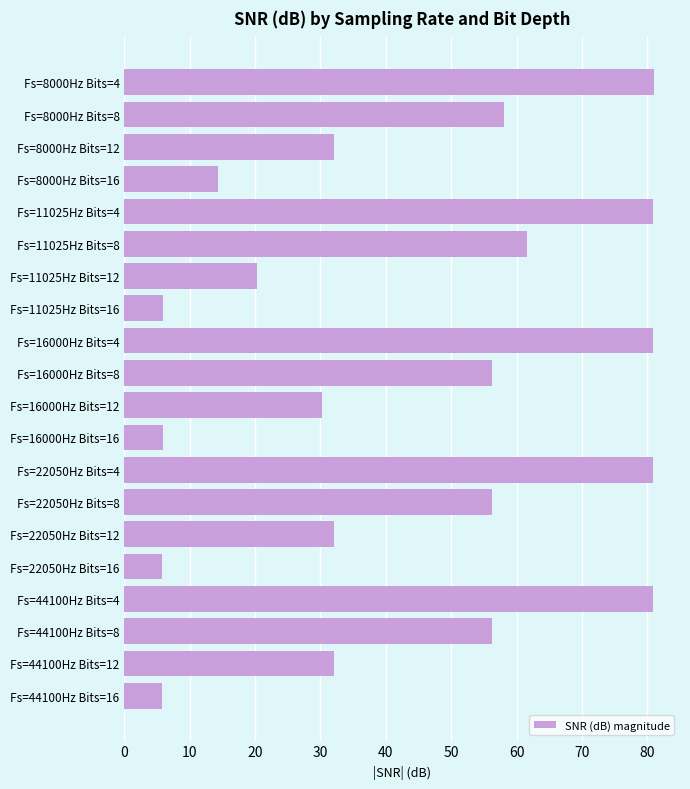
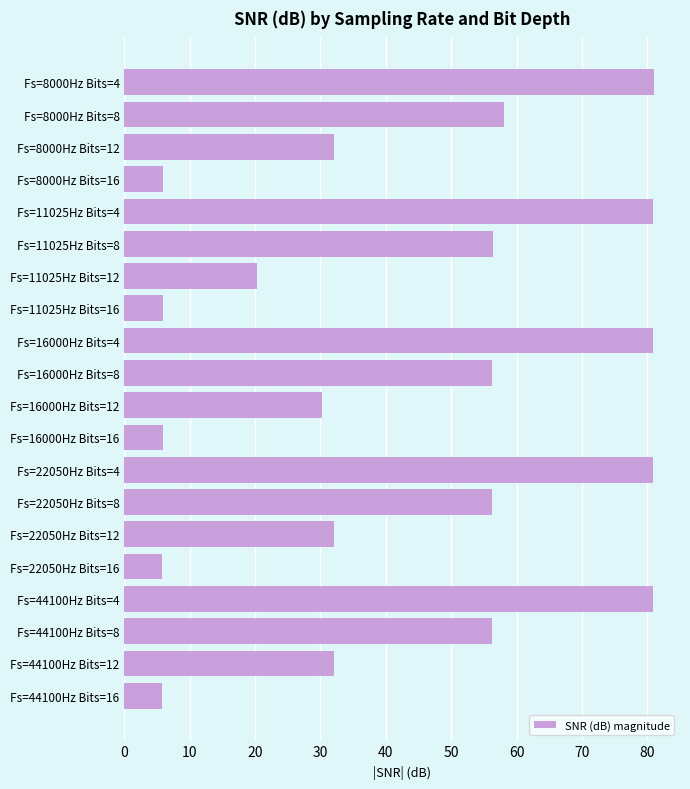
Fs=8000Hz Bits=16: 14 -> 6
Fs=11025Hz Bits=8: 62 -> 56
